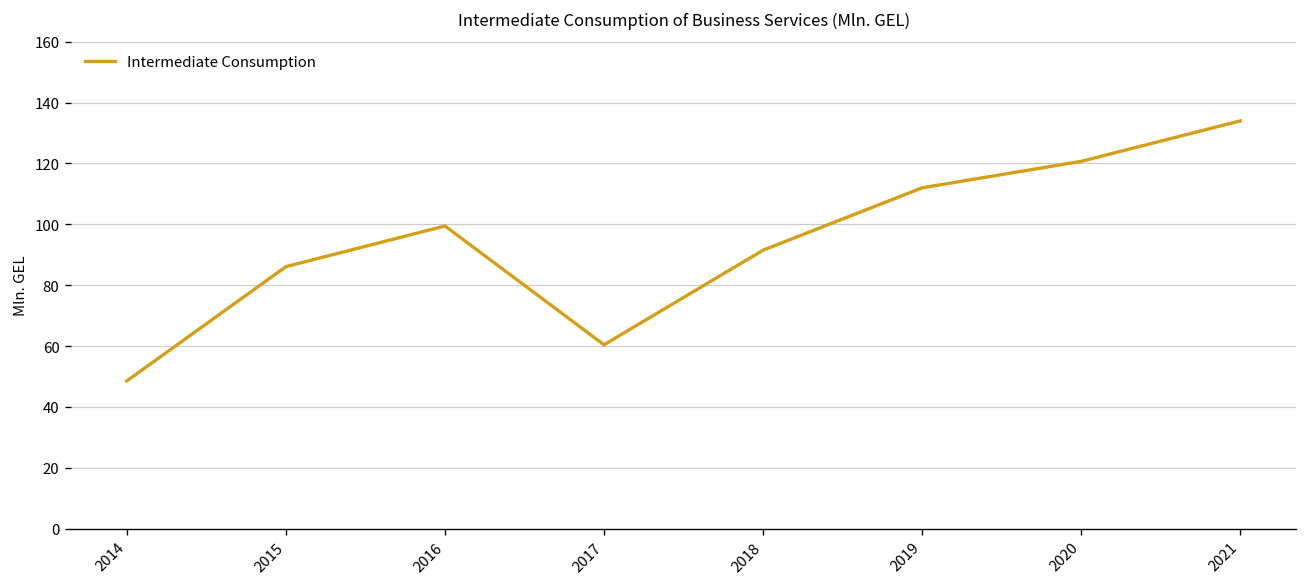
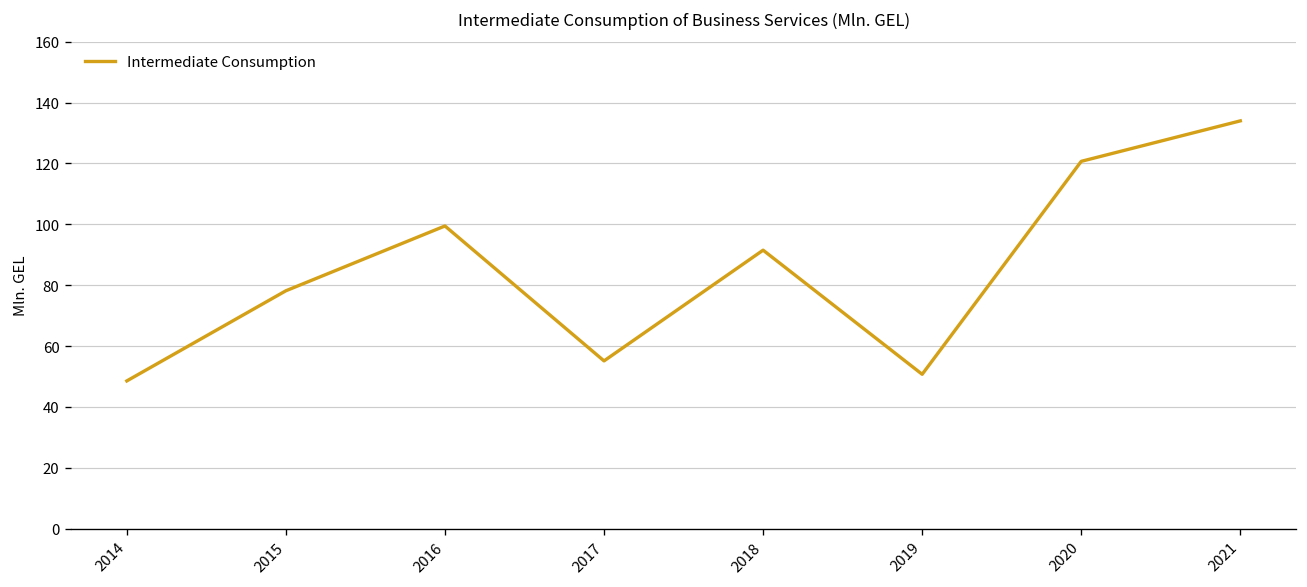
2015: 86 -> 78
2017: 60 -> 55
2019: 112 -> 51
